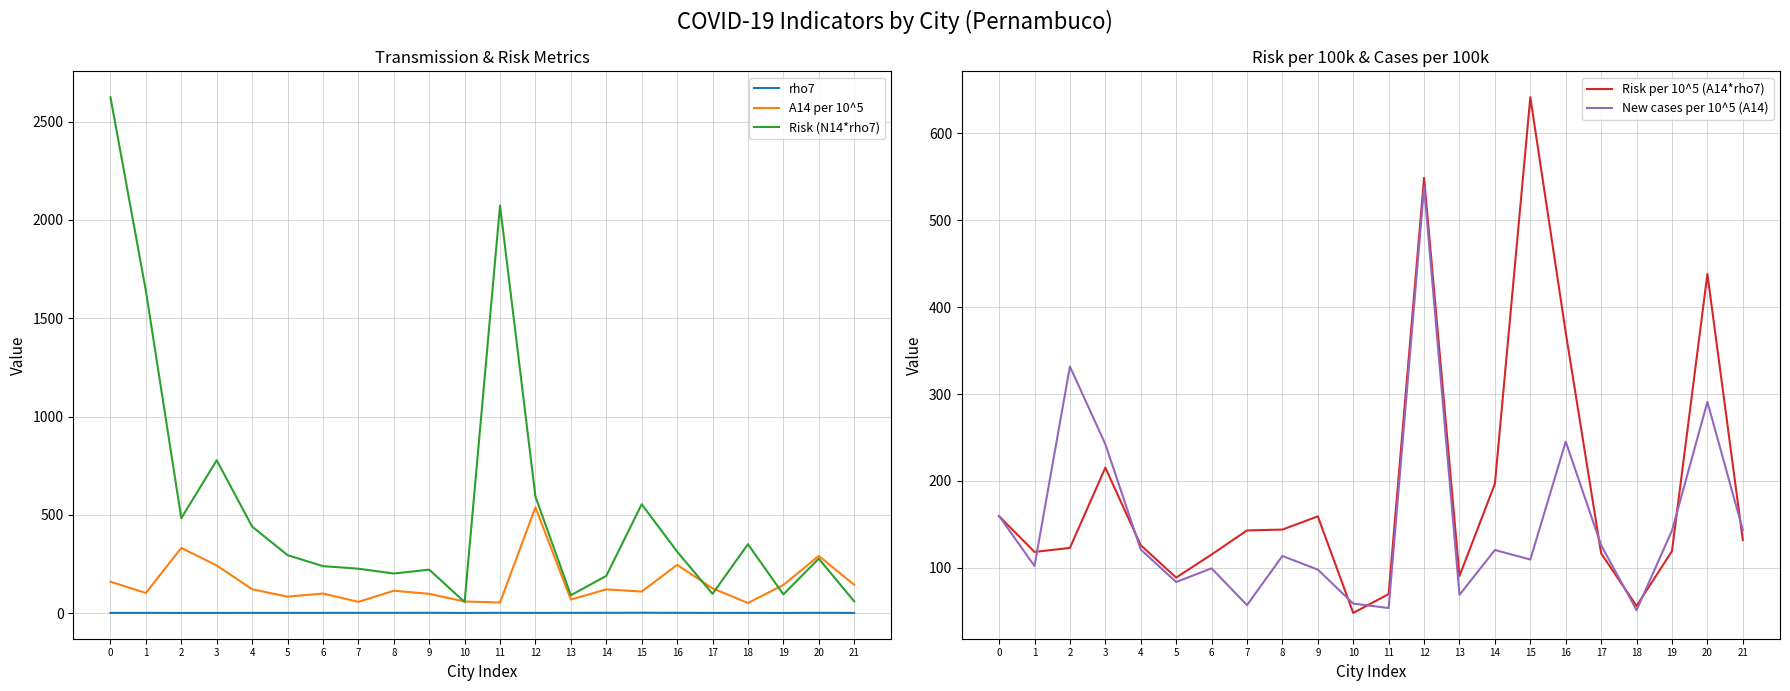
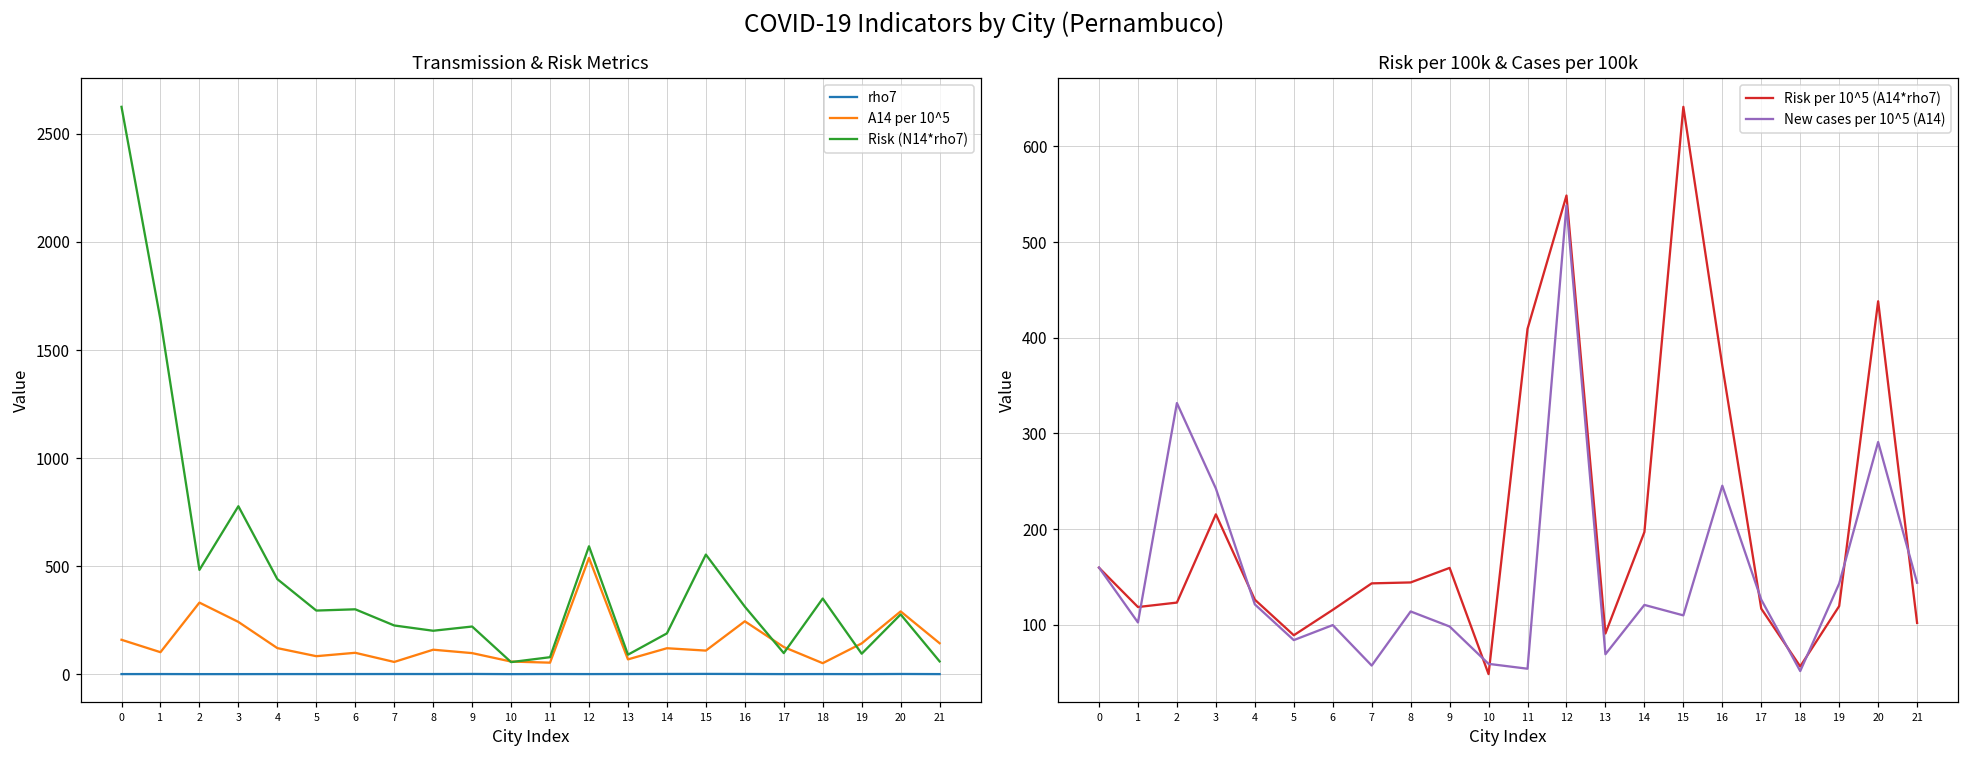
Transmission & Risk Metrics, Risk (N14*rho7), 6: 240 -> 300
Transmission & Risk Metrics, Risk (N14*rho7), 11: 2070 -> 80
Risk per 100k & Cases per 100k, Risk per 10^5 (A14*rho7), 11: 70 -> 410
Risk per 100k & Cases per 100k, Risk per 10^5 (A14*rho7), 21: 130 -> 100
